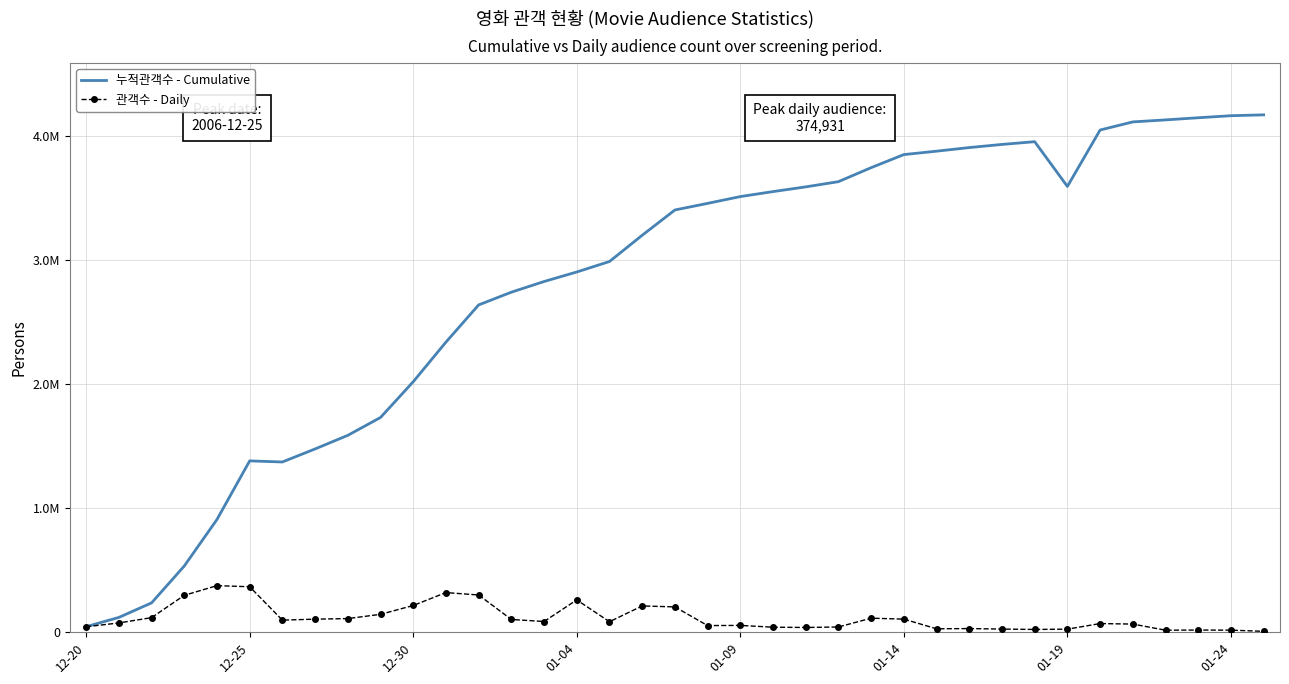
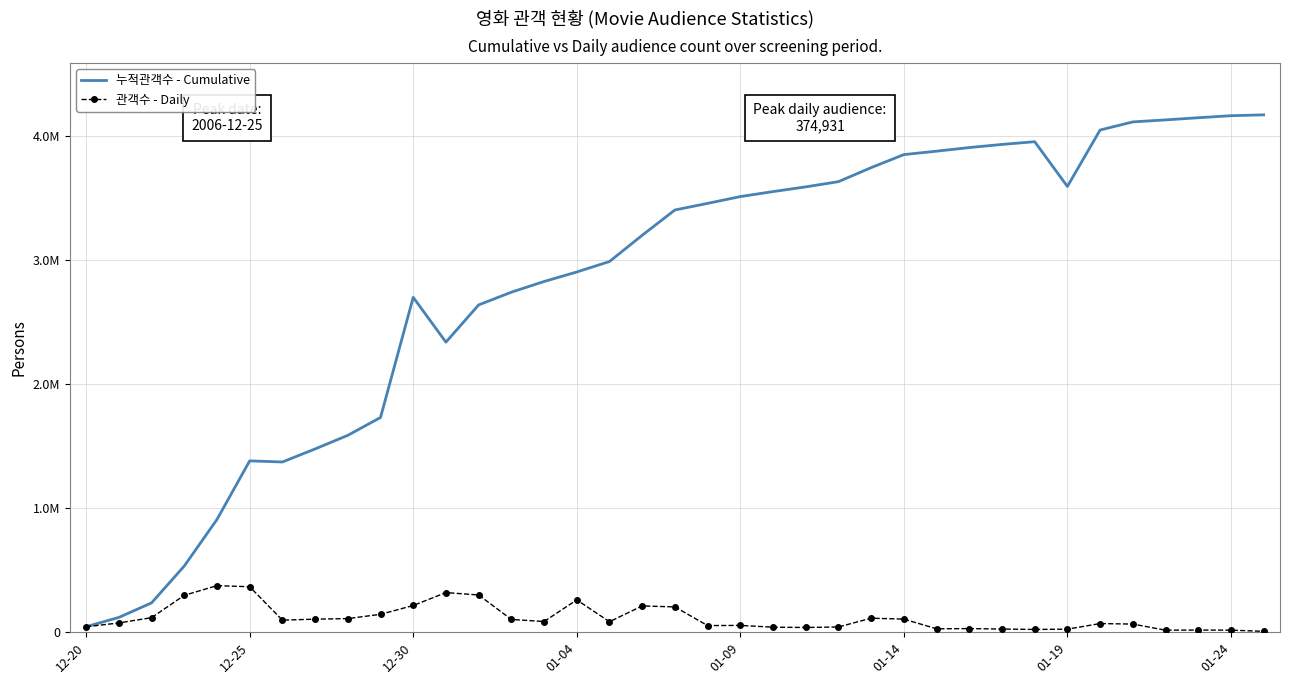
누적관객수 - Cumulative, 12-30: 2020000 -> 2700000
